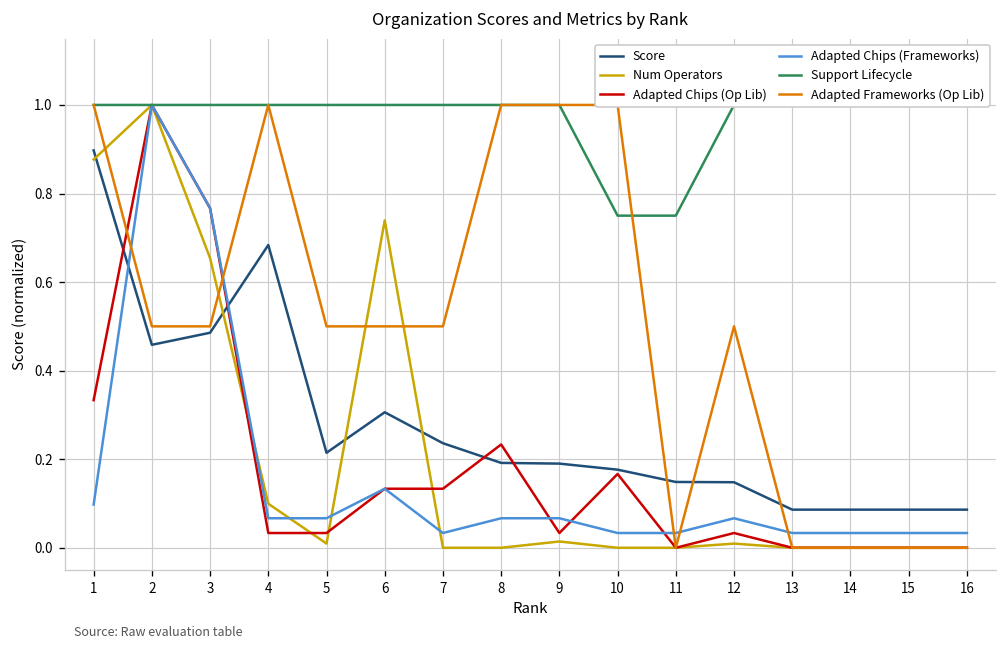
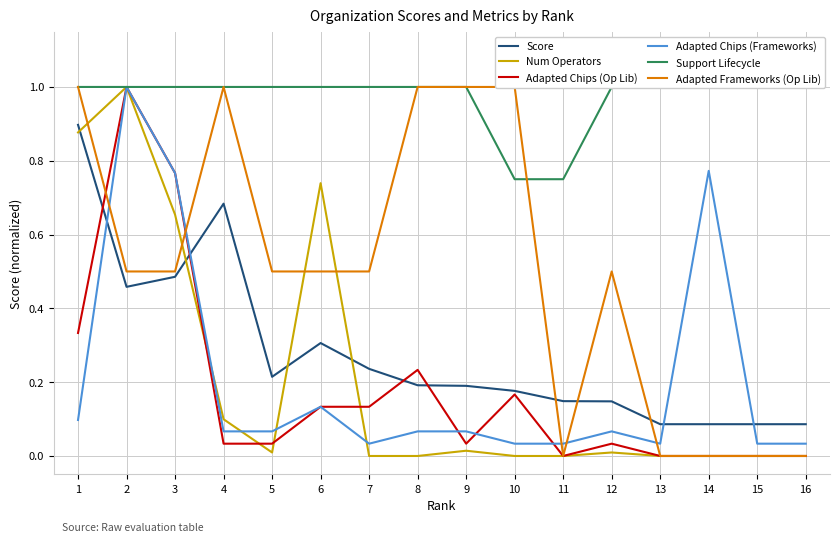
Adapted Chips (Frameworks), 14: 0.03 -> 0.77
